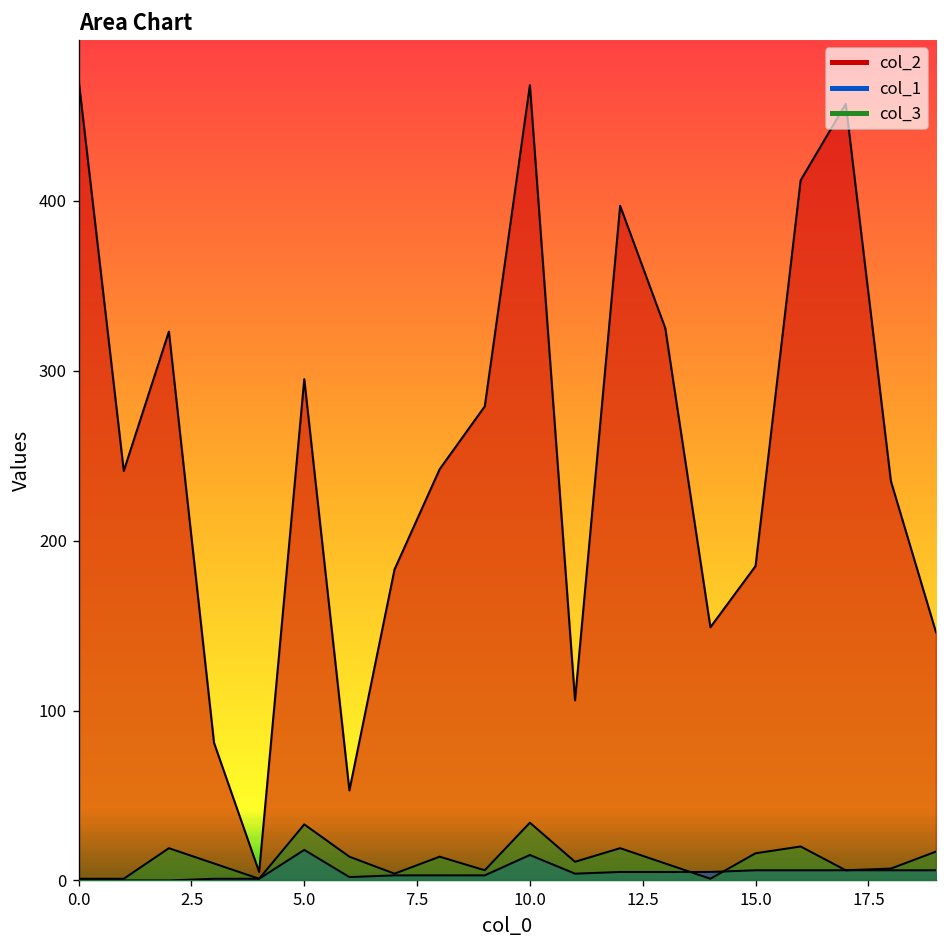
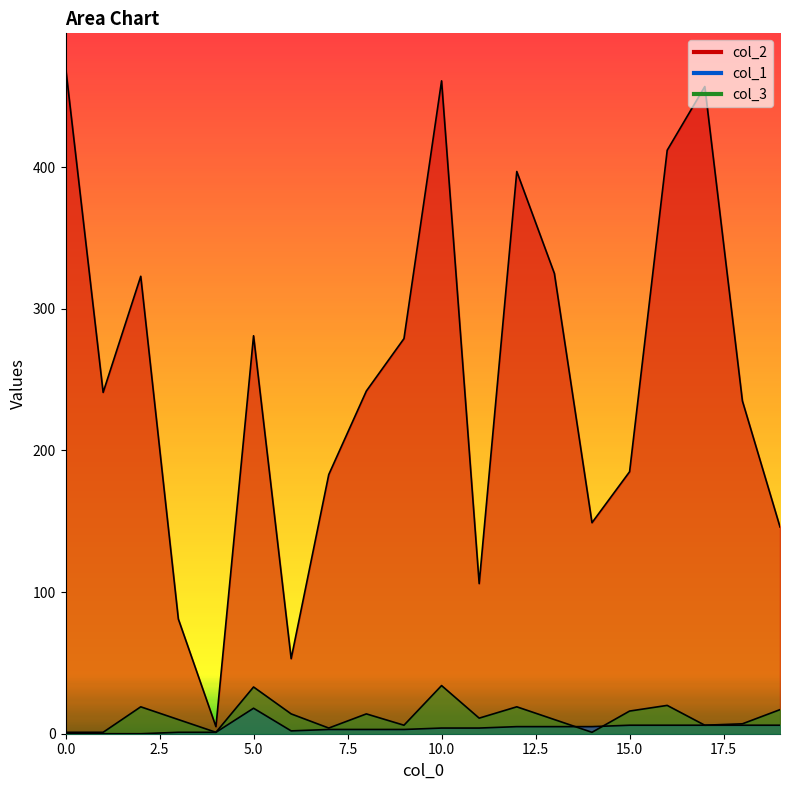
col_2, 5.0: 295 -> 281
col_2, 10.0: 468 -> 461
col_1, 10.0: 15 -> 4
